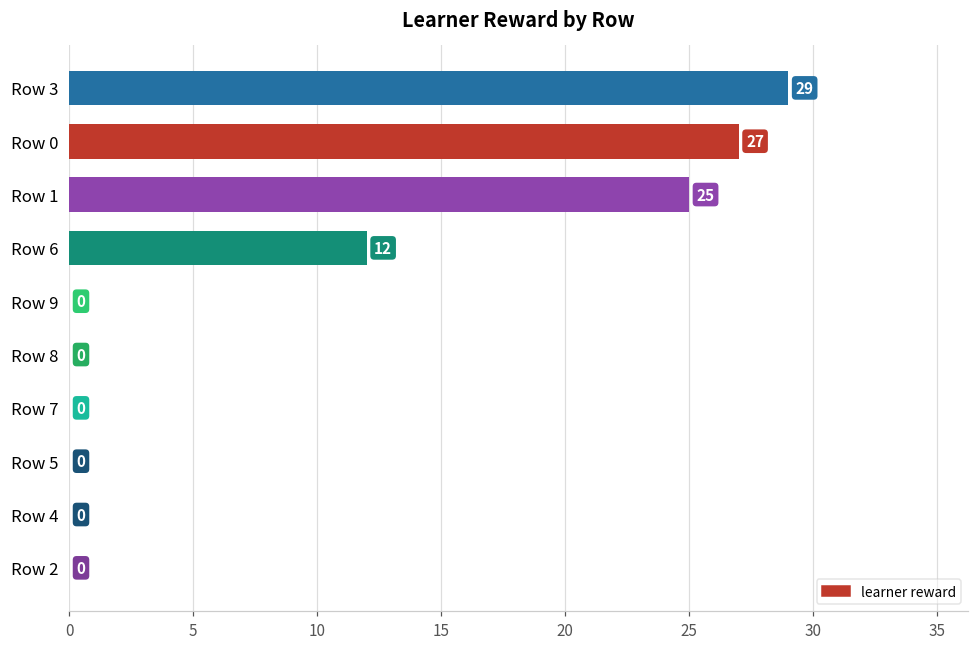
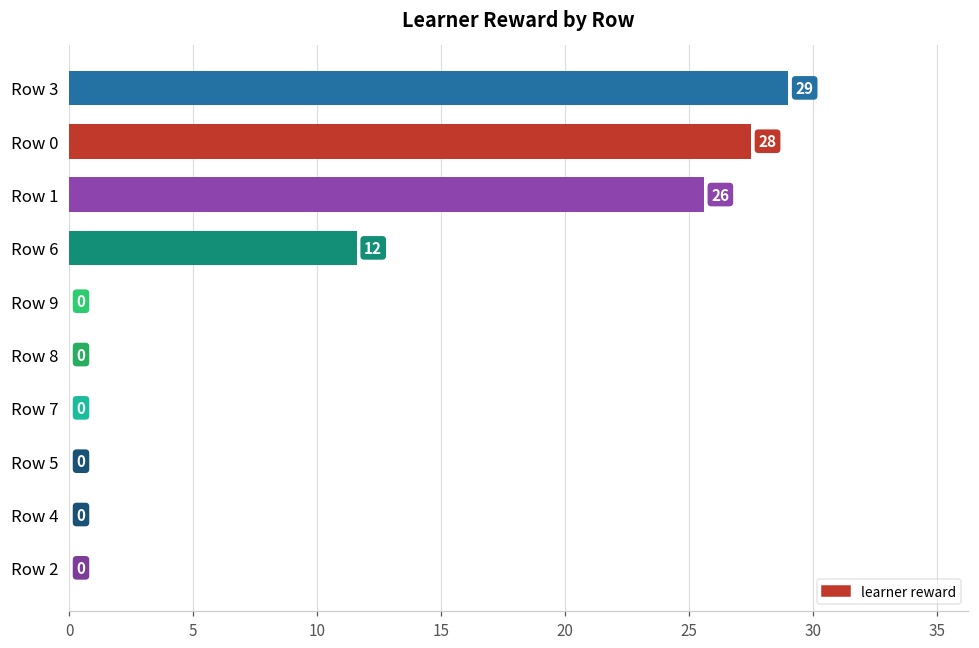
Row 0: 27 -> 28
Row 1: 25 -> 26
Row 6: 12.0 -> 11.6
